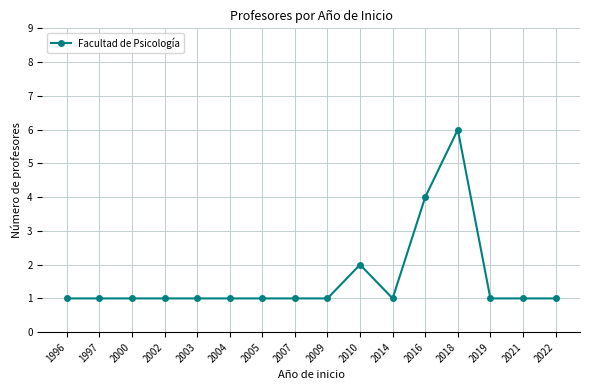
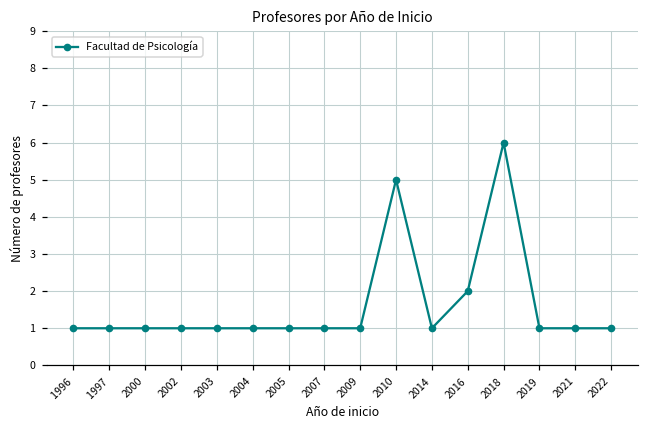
2010: 2 -> 5
2016: 4 -> 2
